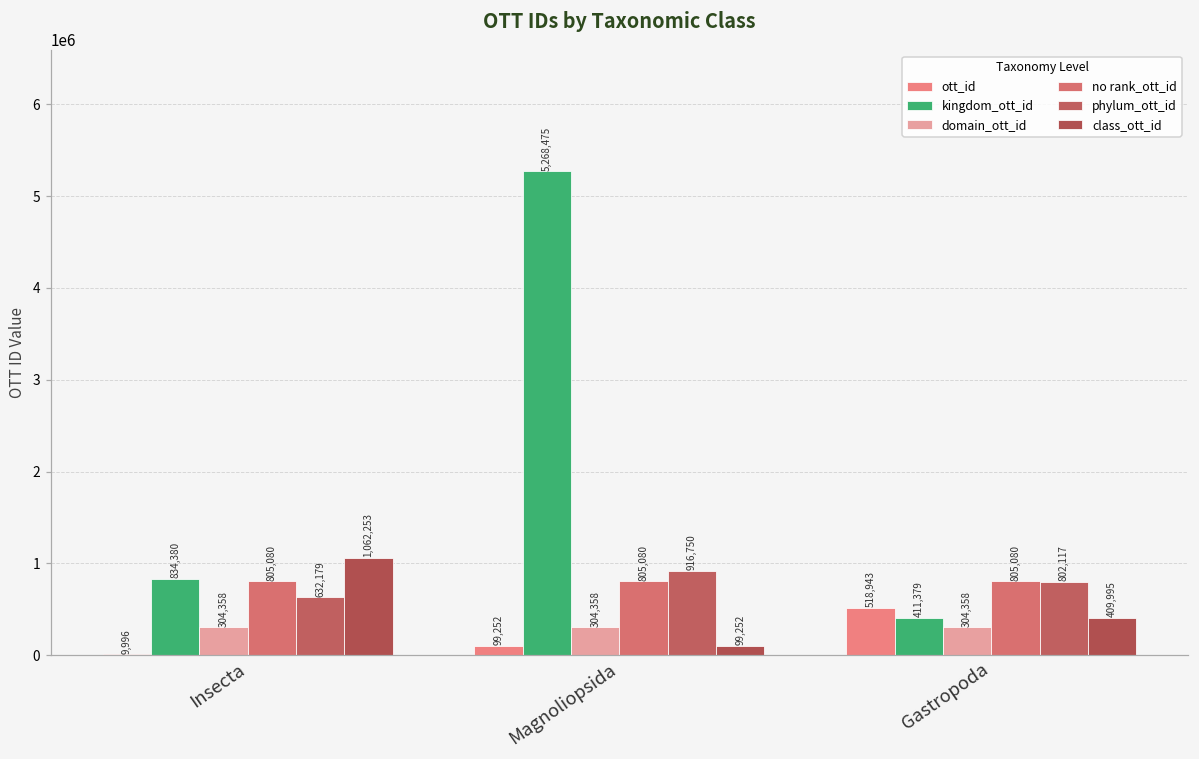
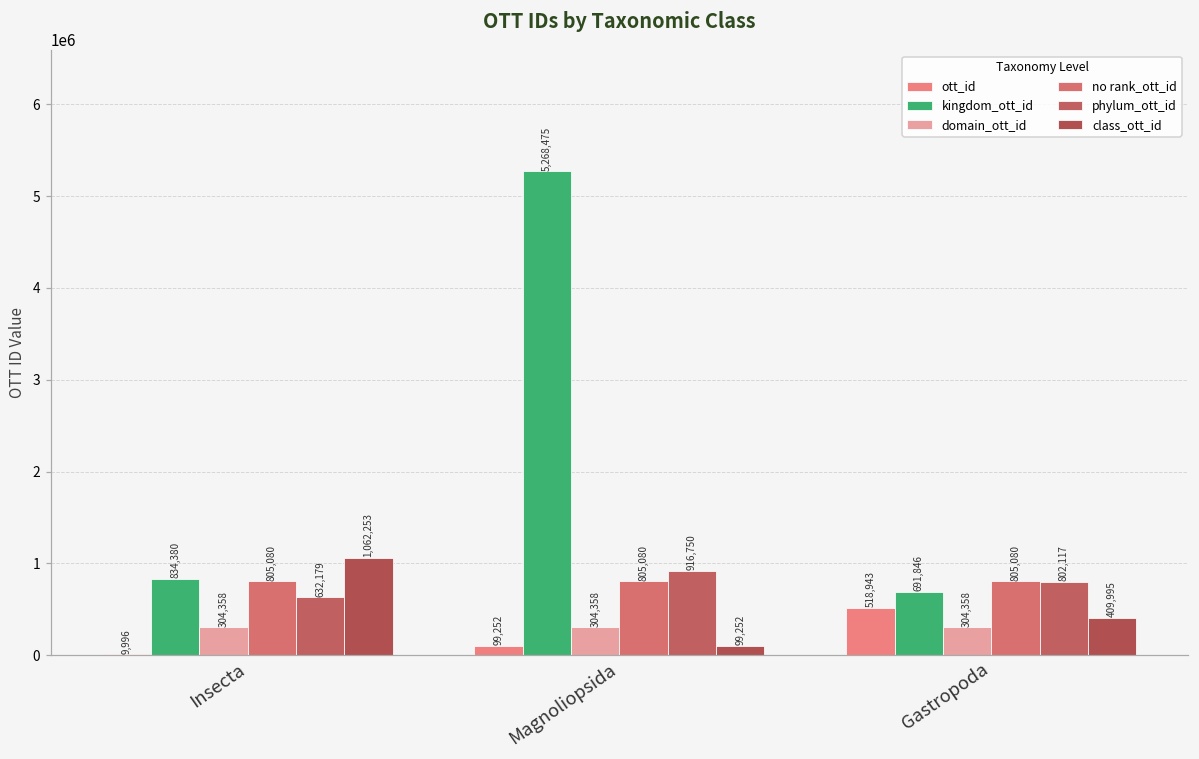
kingdom_ott_id, Gastropoda: 411,379 -> 691,846
